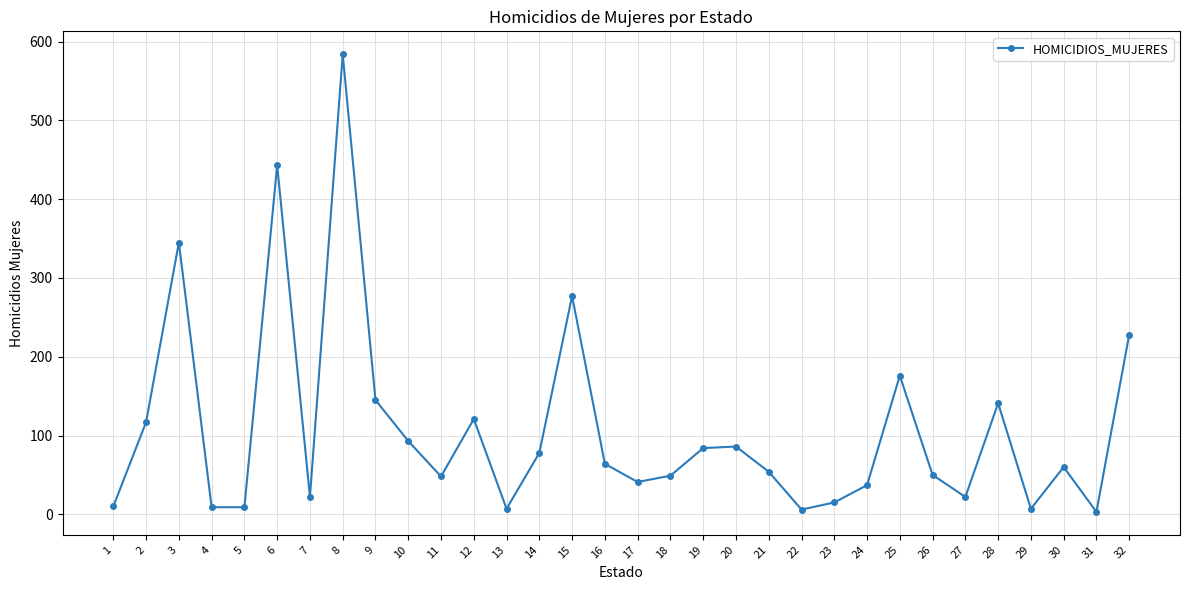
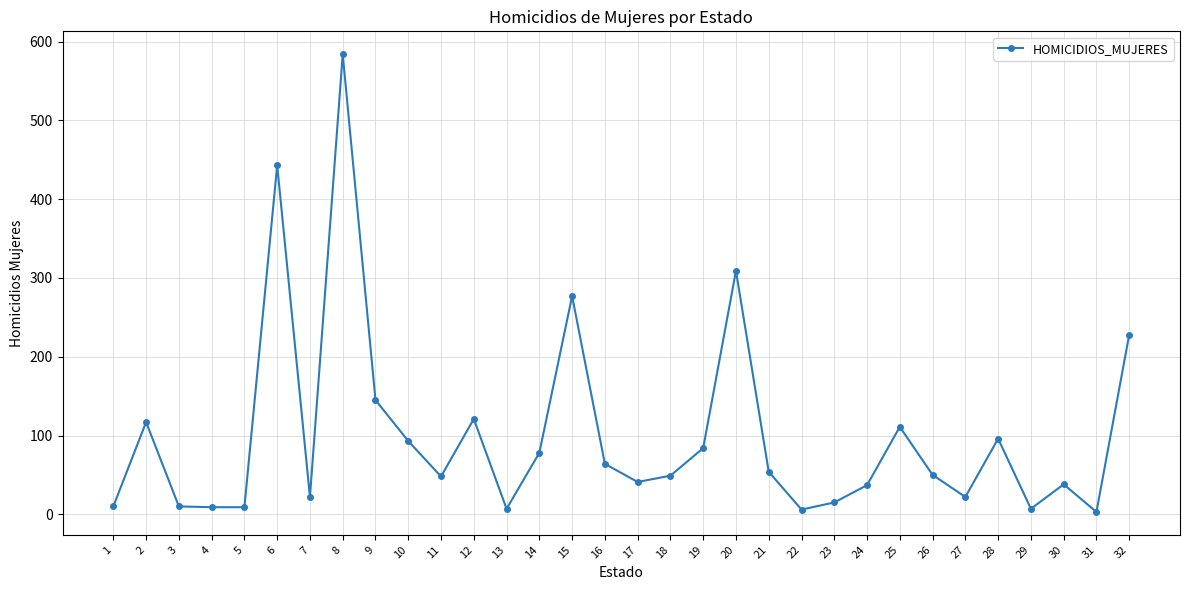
3: 350 -> 10
20: 90 -> 310
25: 180 -> 110
28: 140 -> 100
30: 60 -> 40
